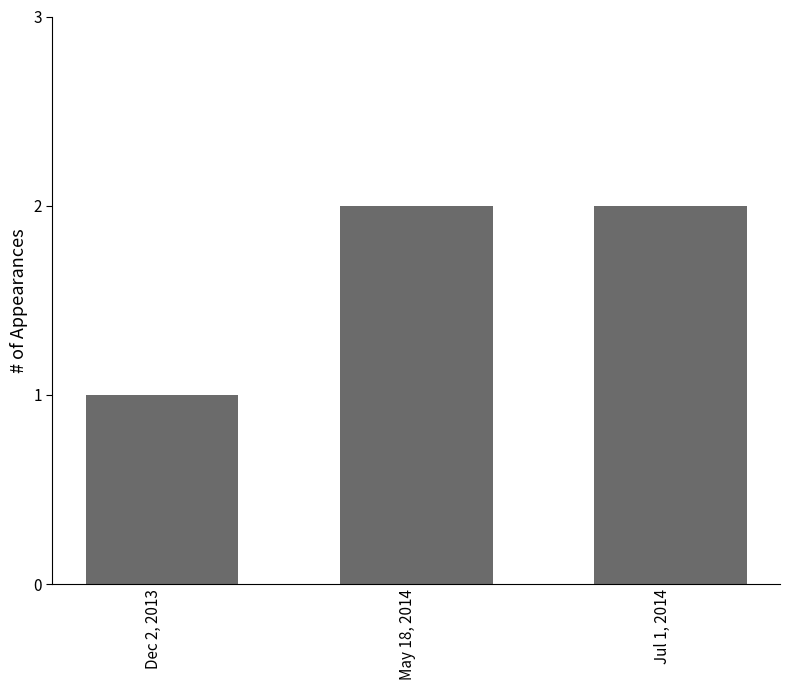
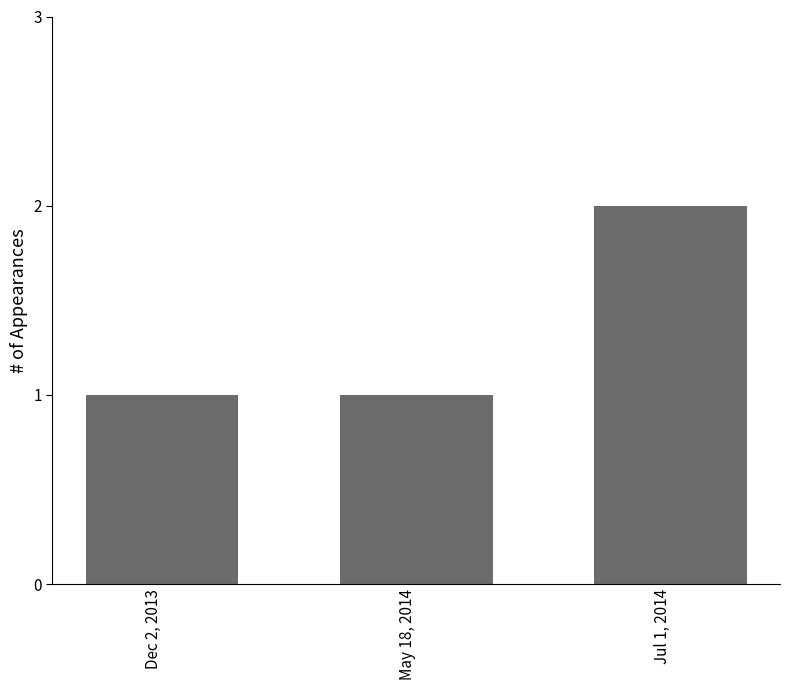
May 18, 2014: 2 -> 1
